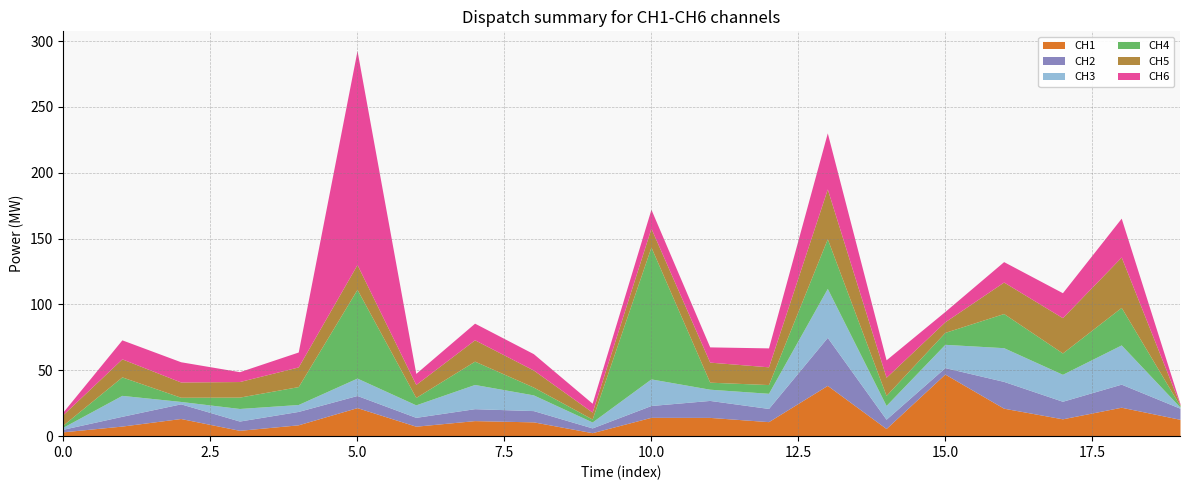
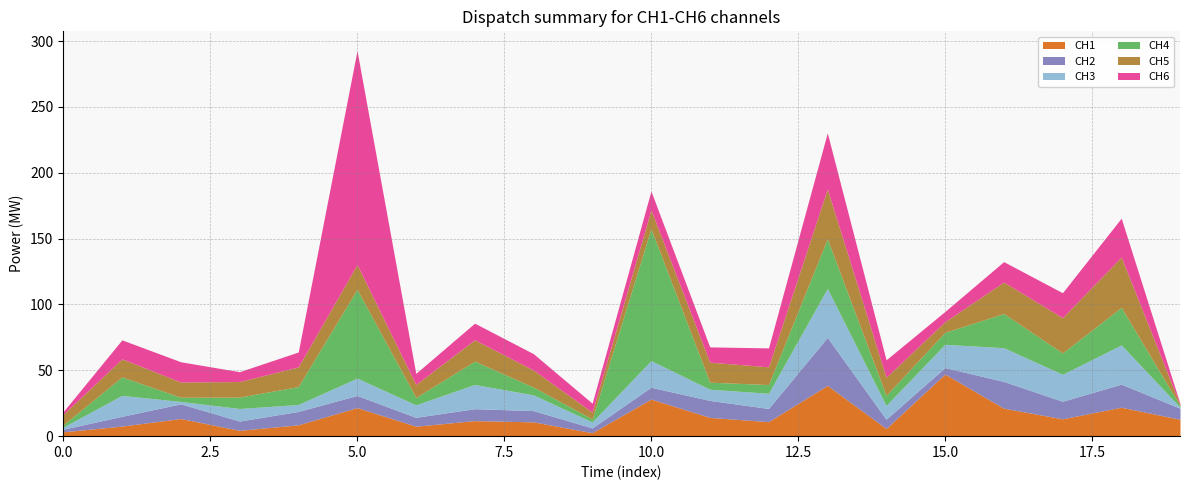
CH1, 10.0: 14 -> 28
